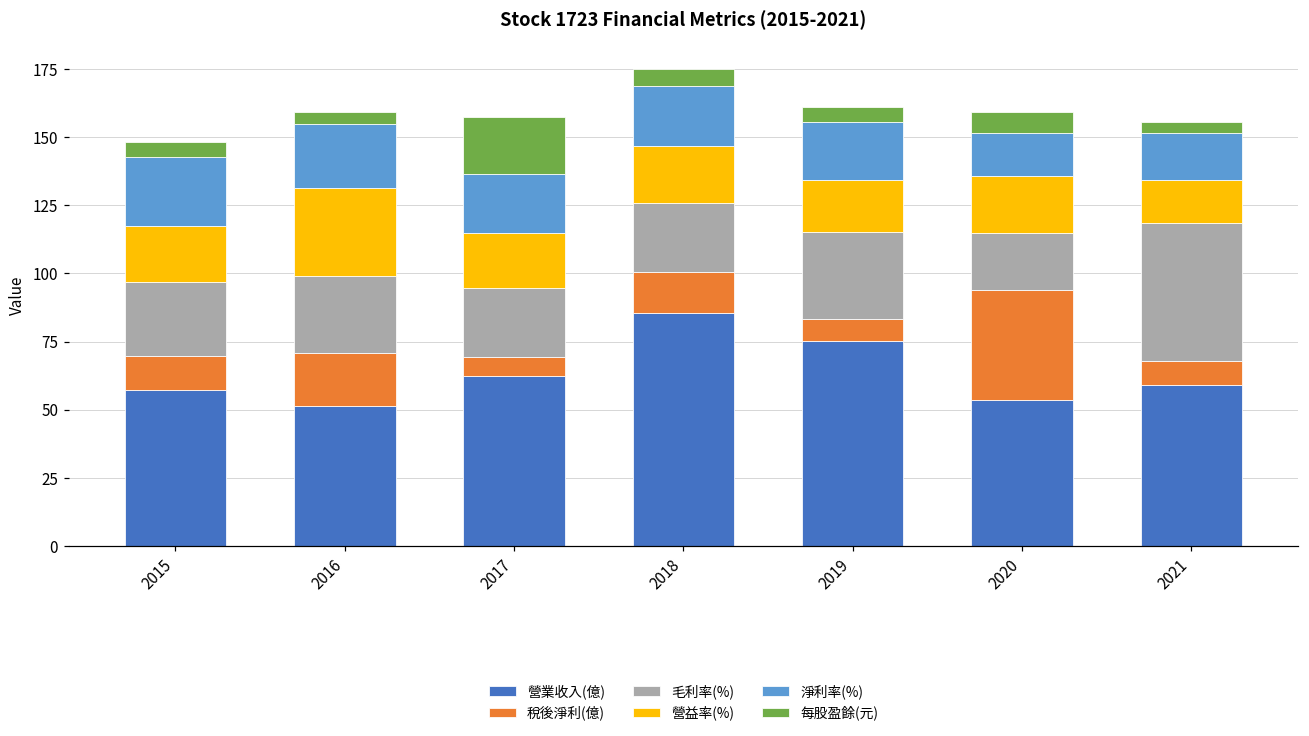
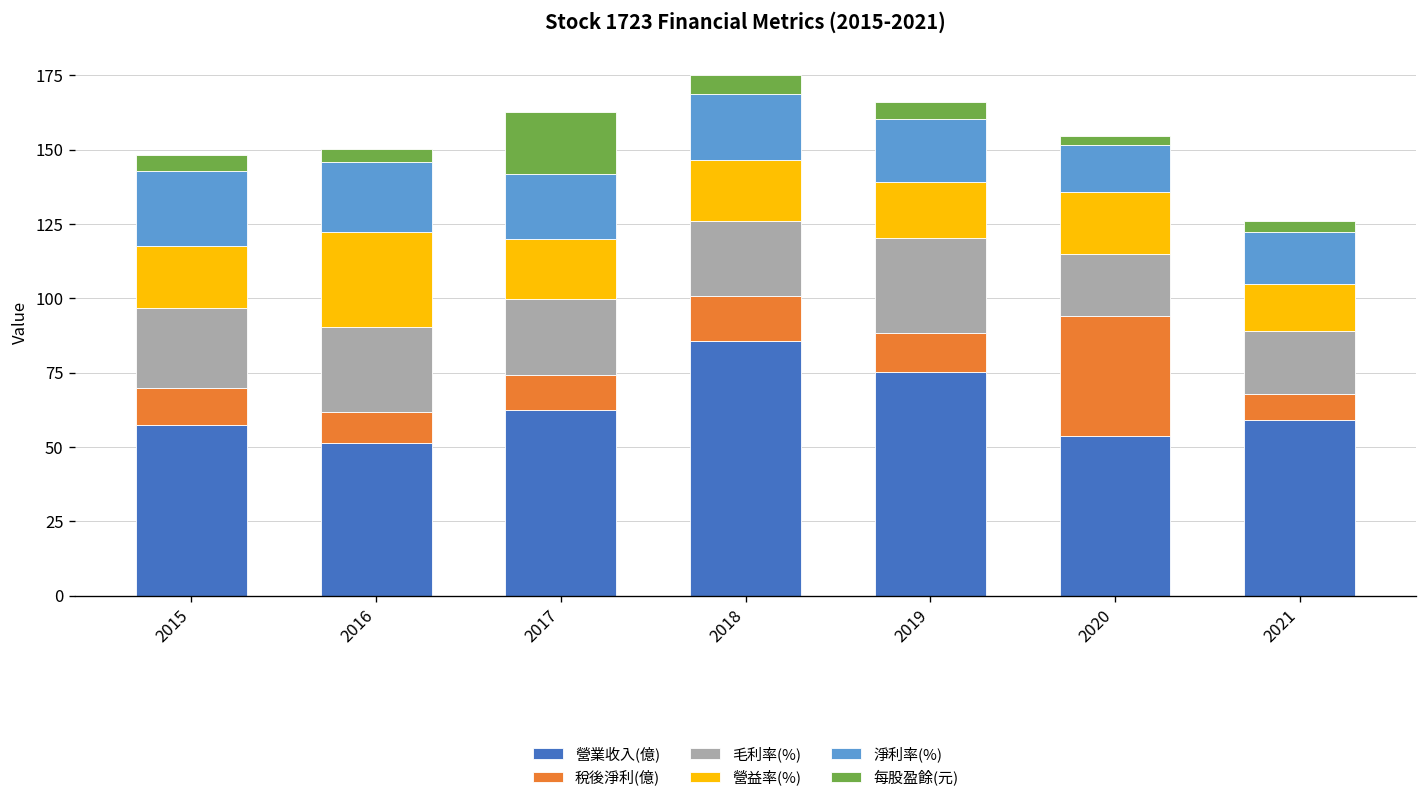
稅後淨利(億), 2016: 19 -> 10
稅後淨利(億), 2017: 7 -> 12
稅後淨利(億), 2019: 8 -> 13
每股盈餘(元), 2020: 8 -> 3
毛利率(%), 2021: 51 -> 21
